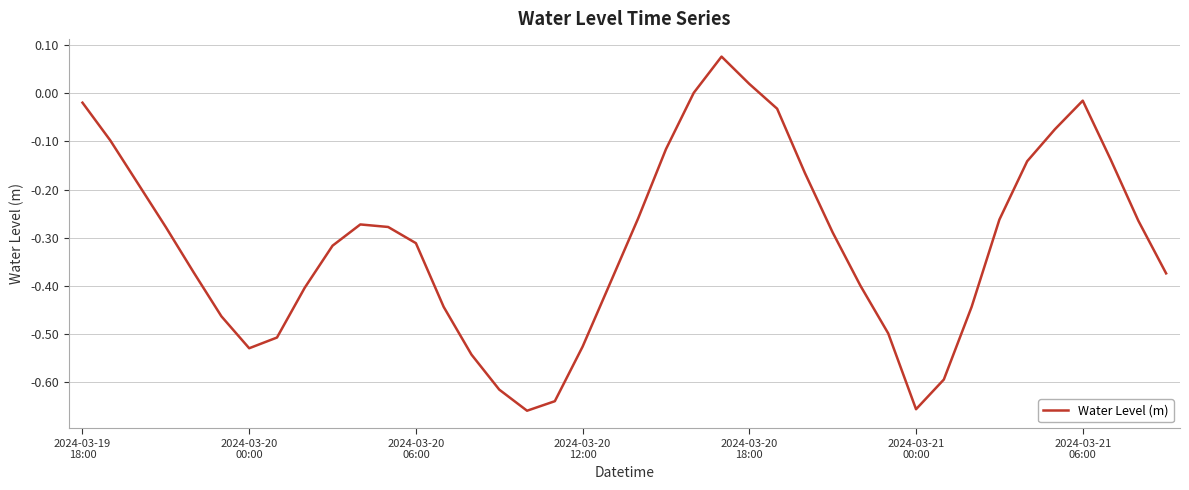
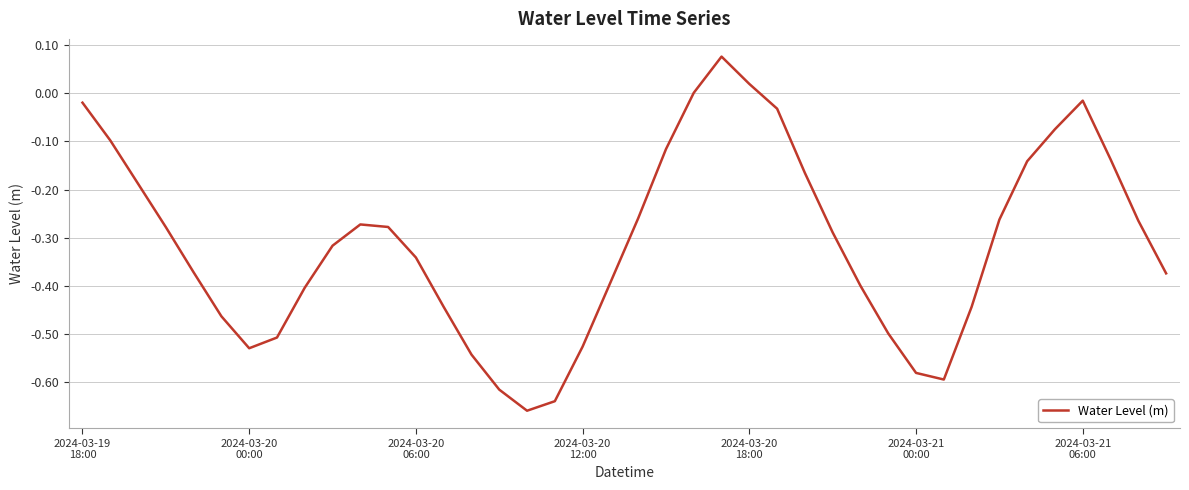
2024-03-20 06:00: -0.31 -> -0.34
2024-03-21 00:00: -0.66 -> -0.58
